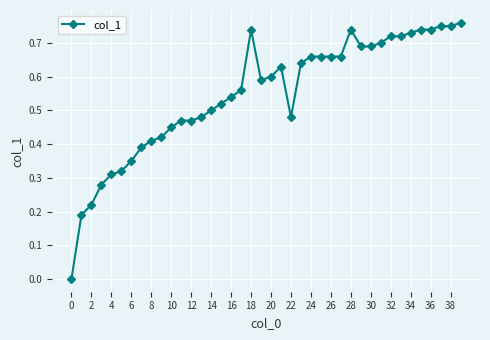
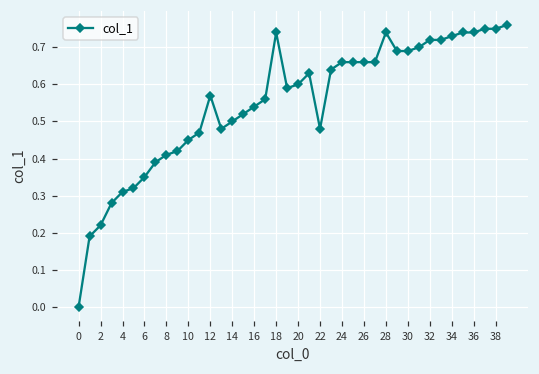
12: 0.47 -> 0.57
